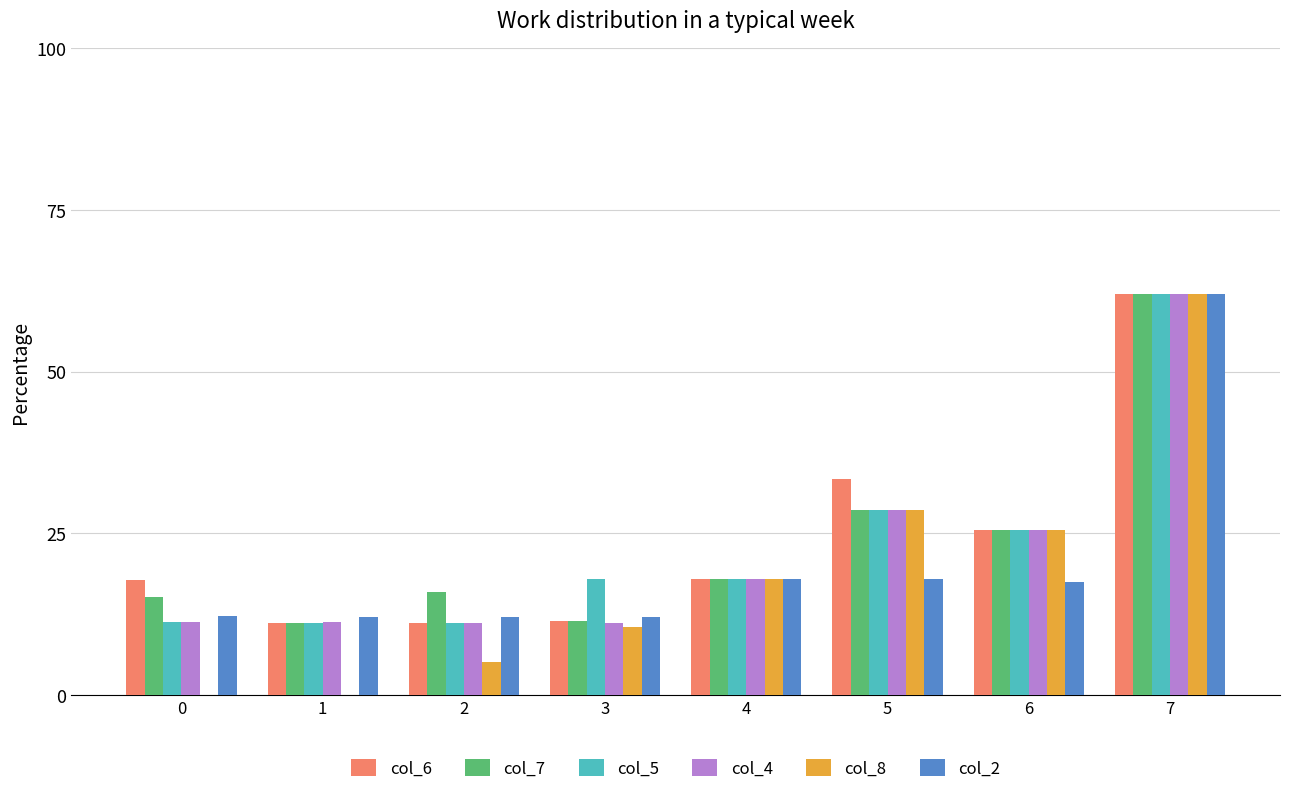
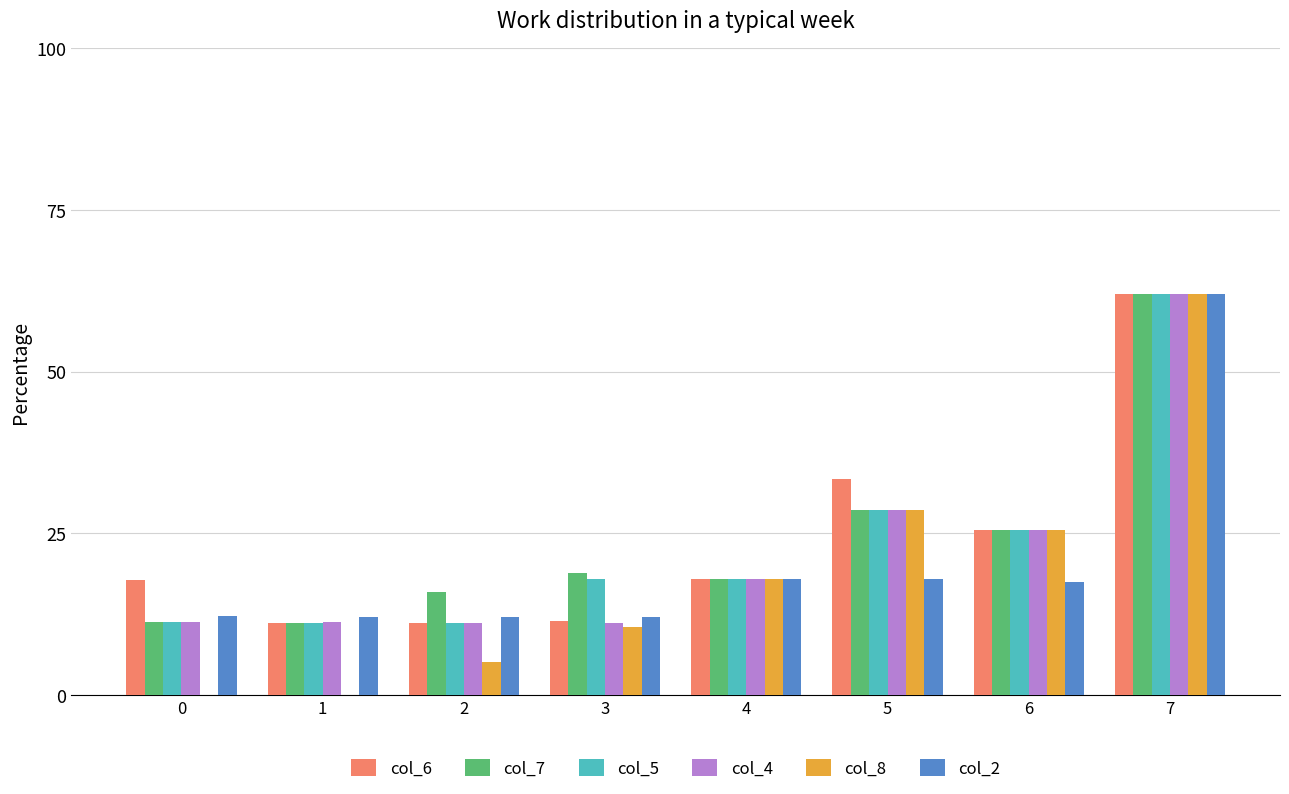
col_7, 0: 15 -> 11
col_7, 3: 12 -> 19
